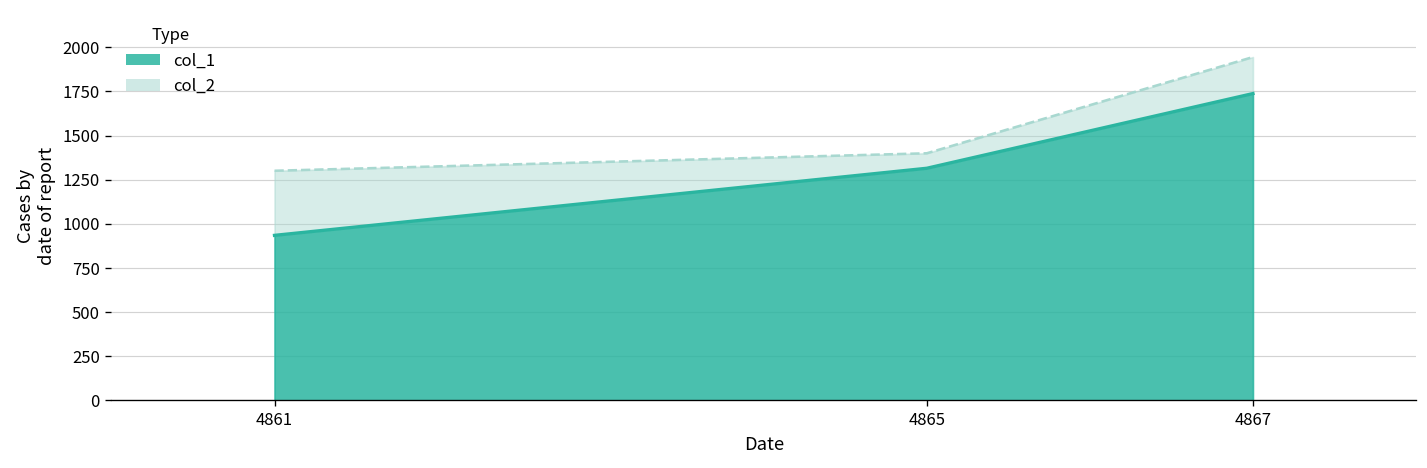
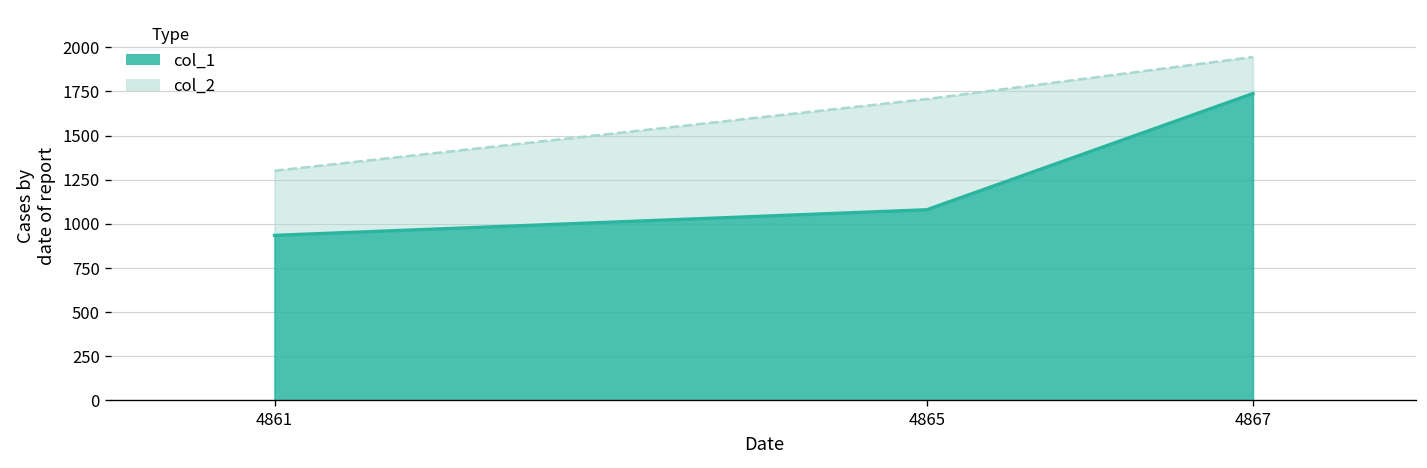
col_1, 4865: 1320 -> 1080
col_2, 4865: 1400 -> 1710
